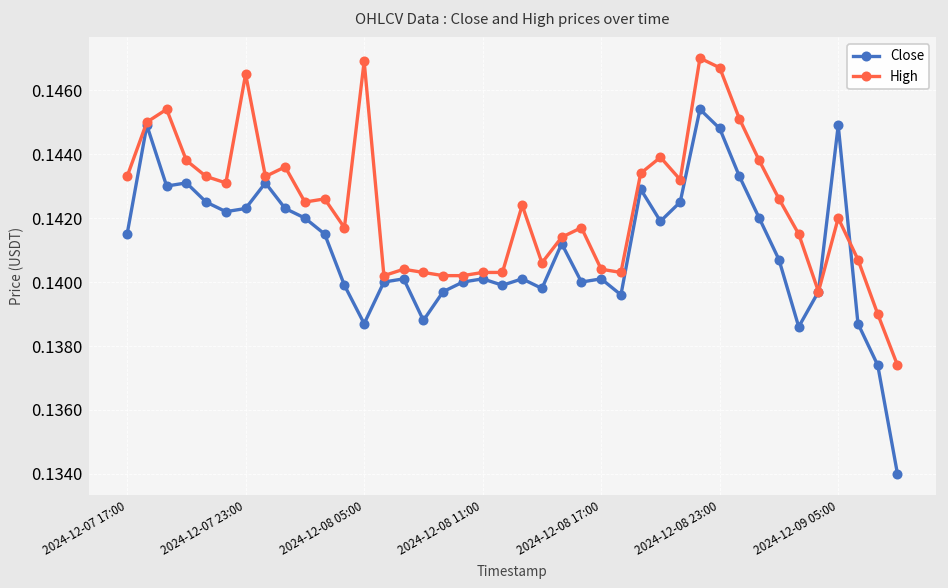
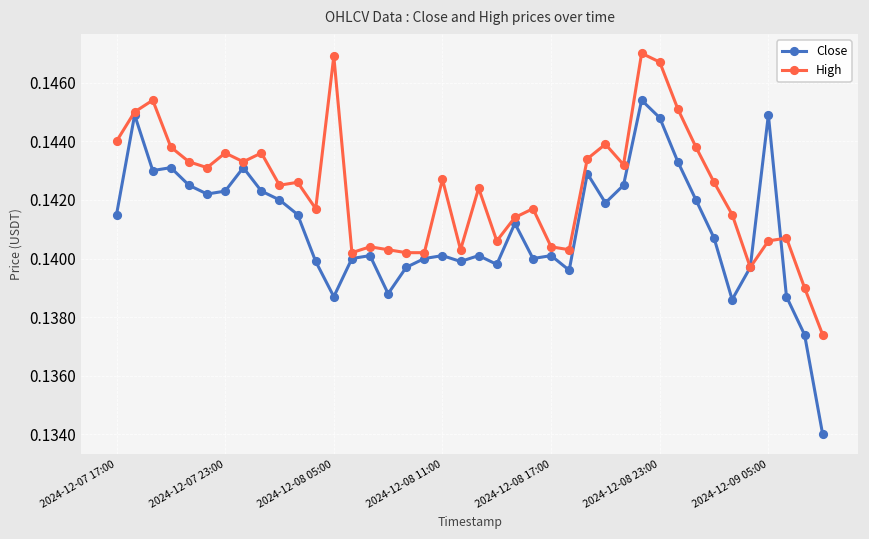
High, 2024-12-07 17:00: 0.1433 -> 0.1440
High, 2024-12-07 23:00: 0.1465 -> 0.1436
High, 2024-12-08 11:00: 0.1403 -> 0.1427
High, 2024-12-09 05:00: 0.1420 -> 0.1406
